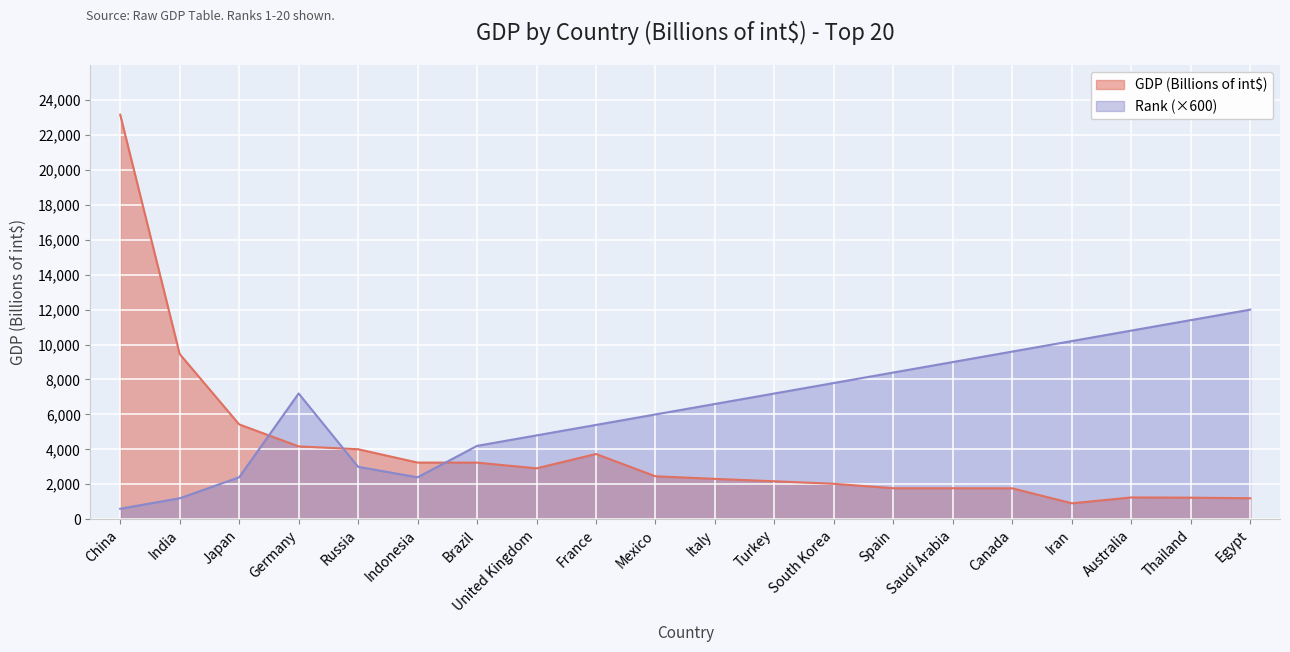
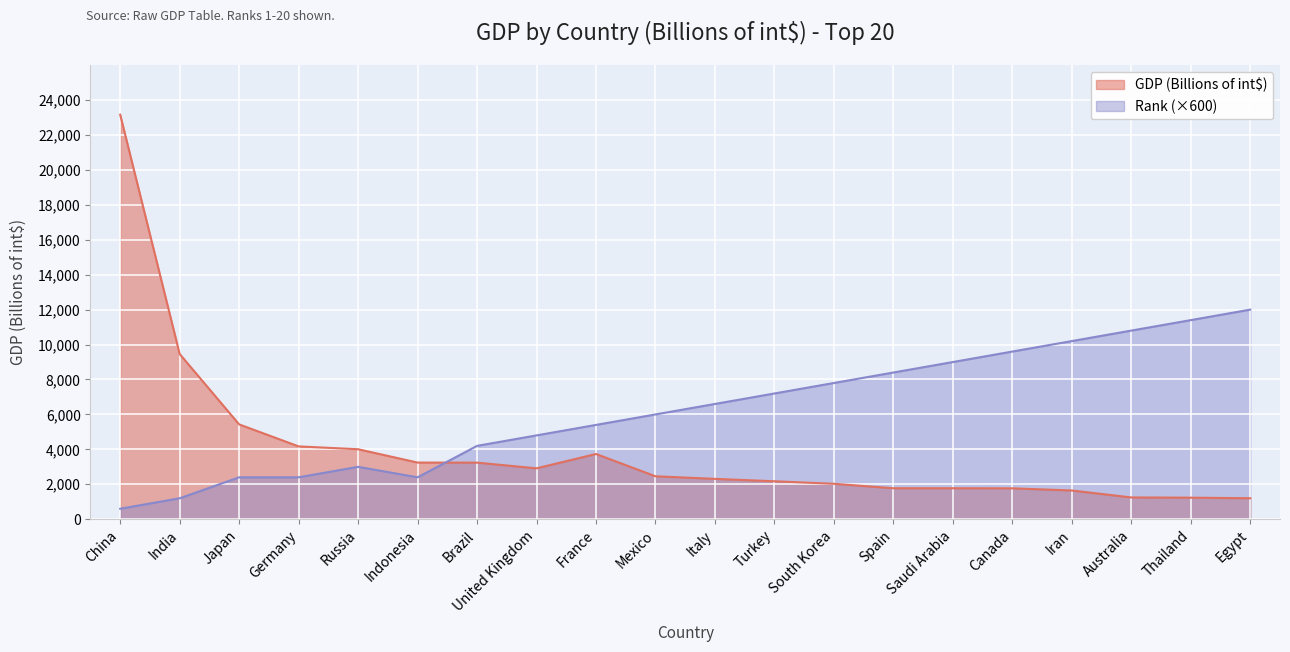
Rank (×600), Germany: 7,200 -> 2,400
GDP (Billions of int$), Iran: 900 -> 1,600
